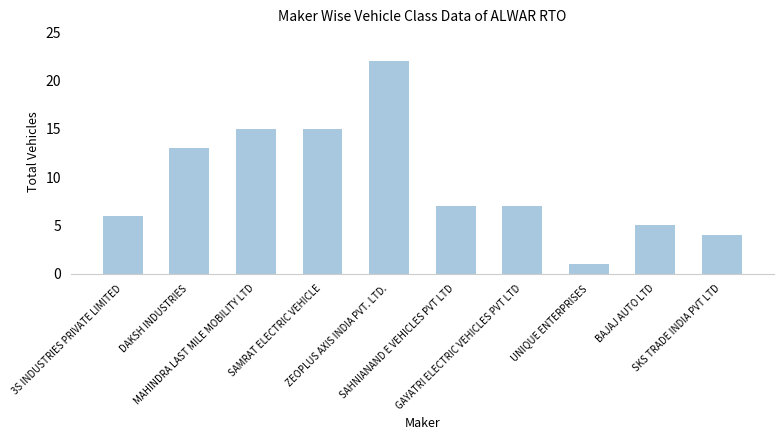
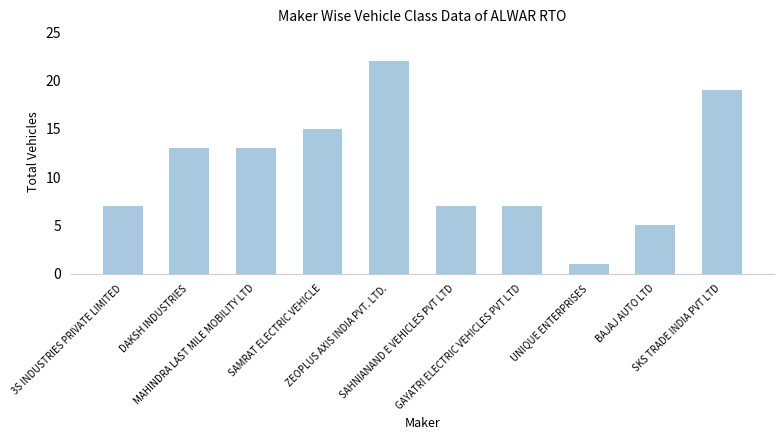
3S INDUSTRIES PRIVATE LIMITED: 6 -> 7
MAHINDRA LAST MILE MOBILITY LTD: 15 -> 13
SKS TRADE INDIA PVT LTD: 4 -> 19
